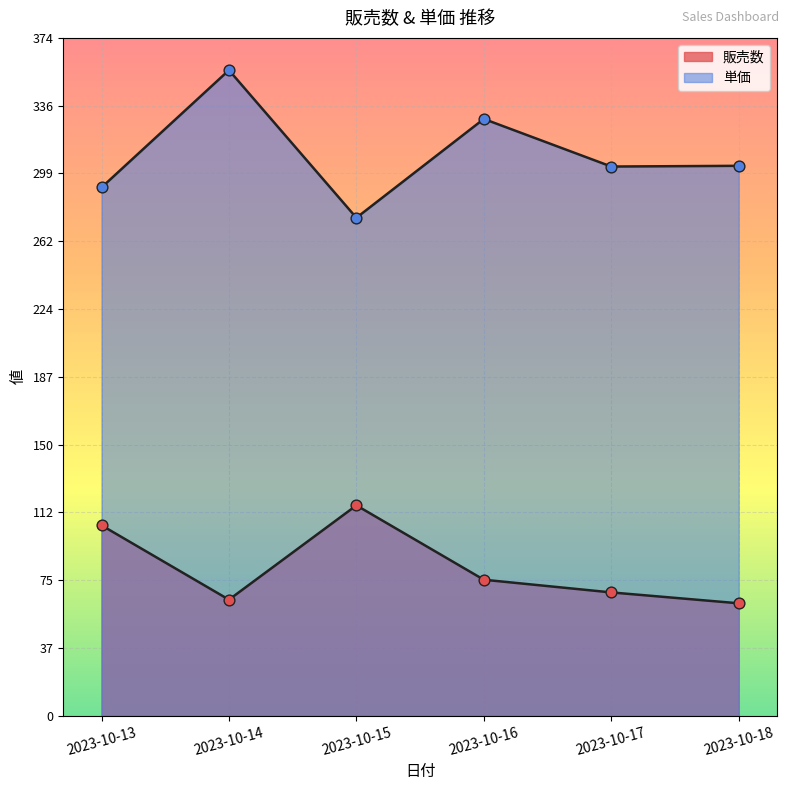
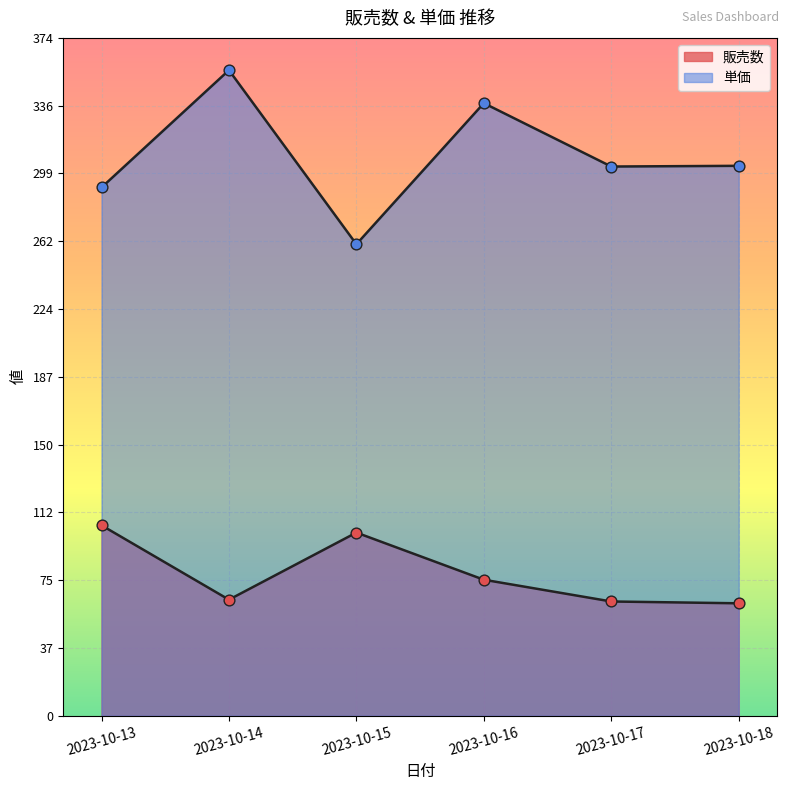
販売数, 2023-10-15: 116 -> 101
単価, 2023-10-15: 275 -> 260
単価, 2023-10-16: 329 -> 338
販売数, 2023-10-17: 68 -> 63
